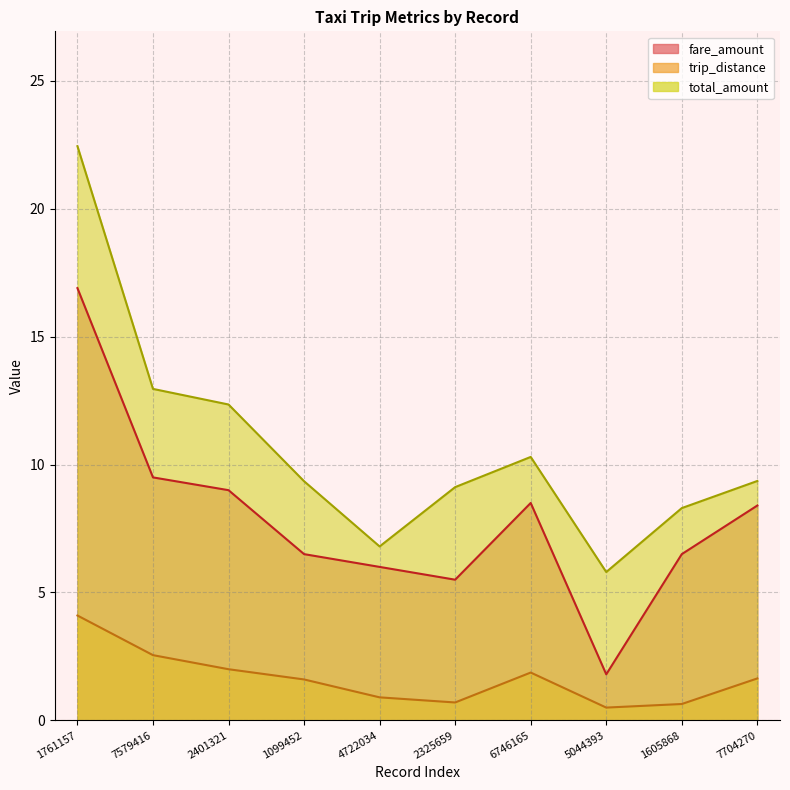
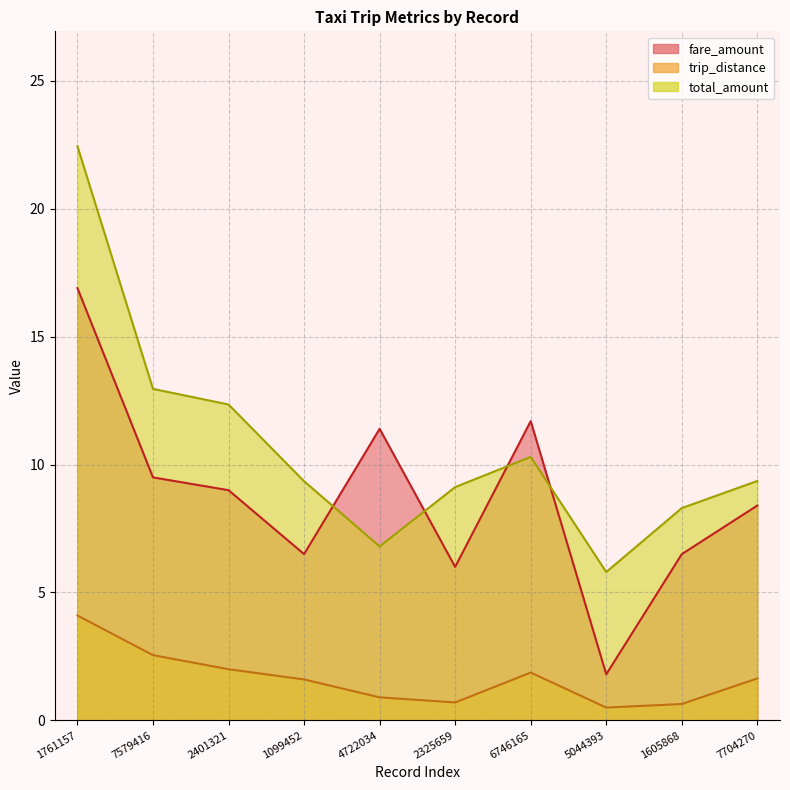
fare_amount, 4722034: 6.0 -> 11.4
fare_amount, 2325659: 5.5 -> 6.0
fare_amount, 6746165: 8.5 -> 11.7
